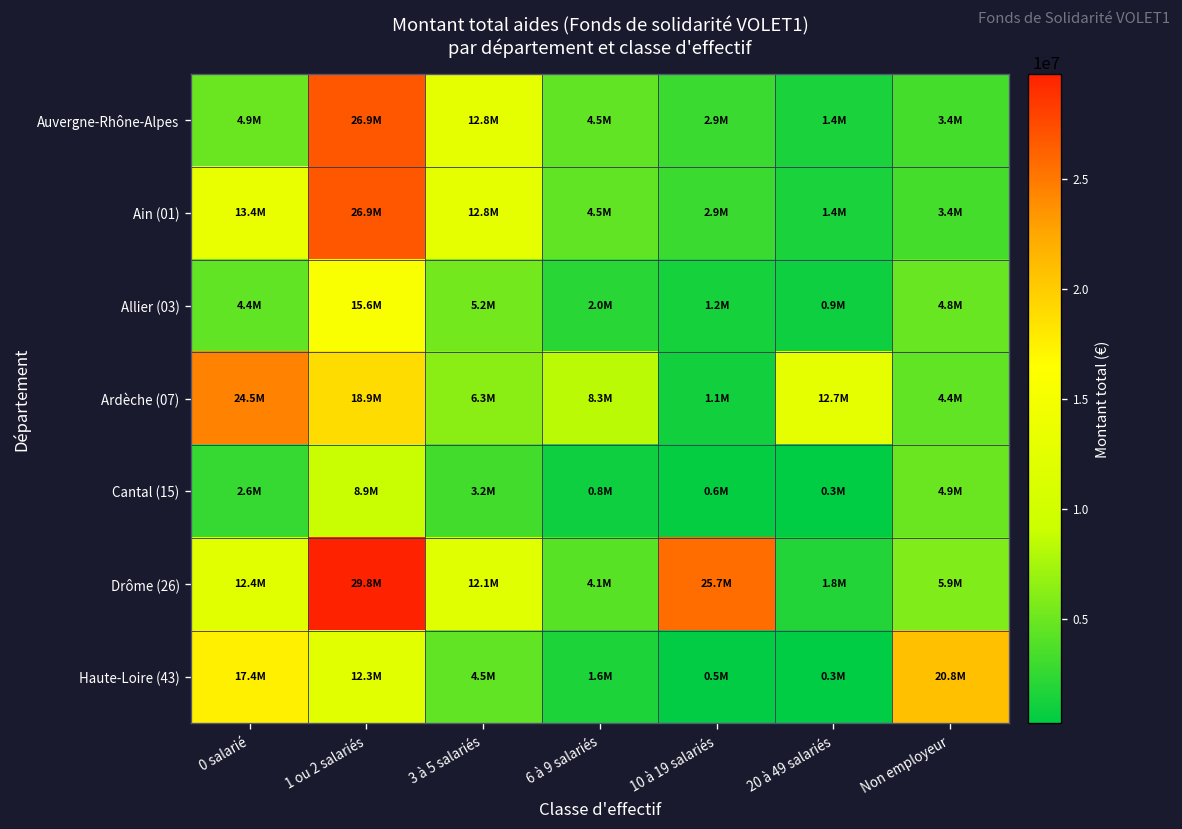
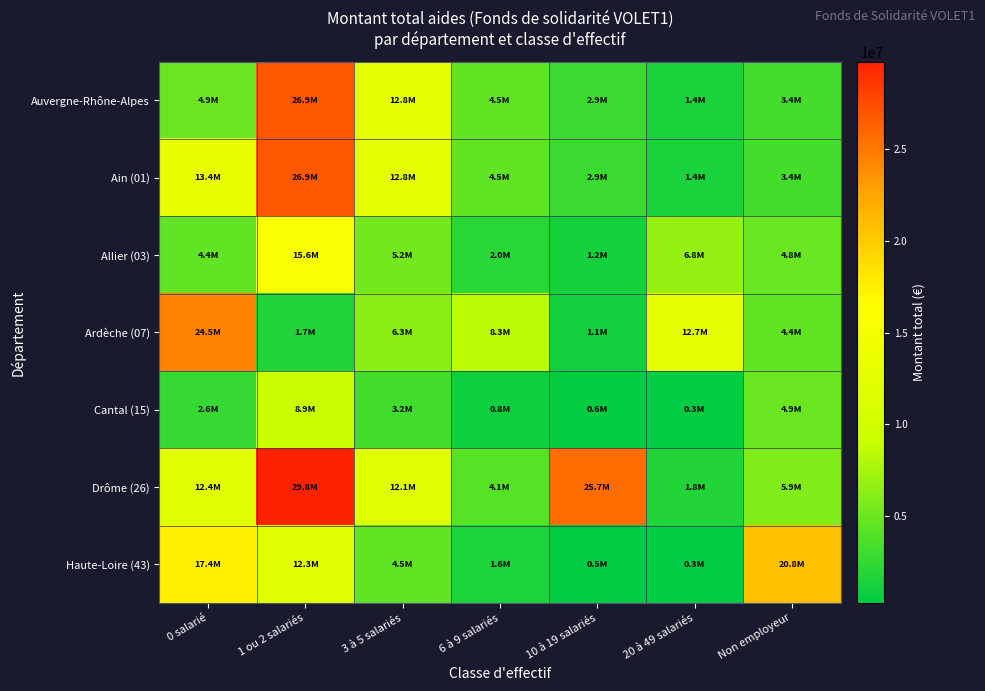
Allier (03), 20 à 49 salariés: 0.9M -> 6.8M
Ardèche (07), 1 ou 2 salariés: 18.9M -> 1.7M
